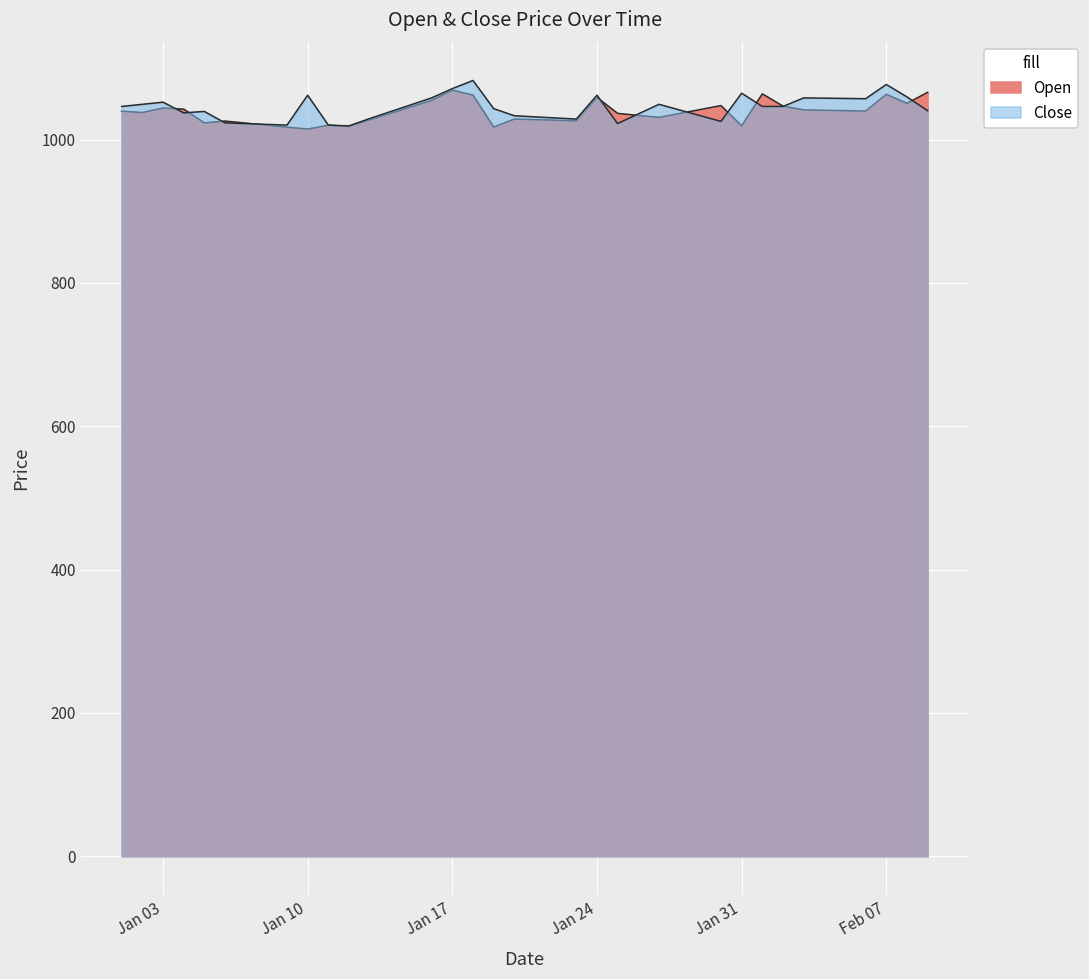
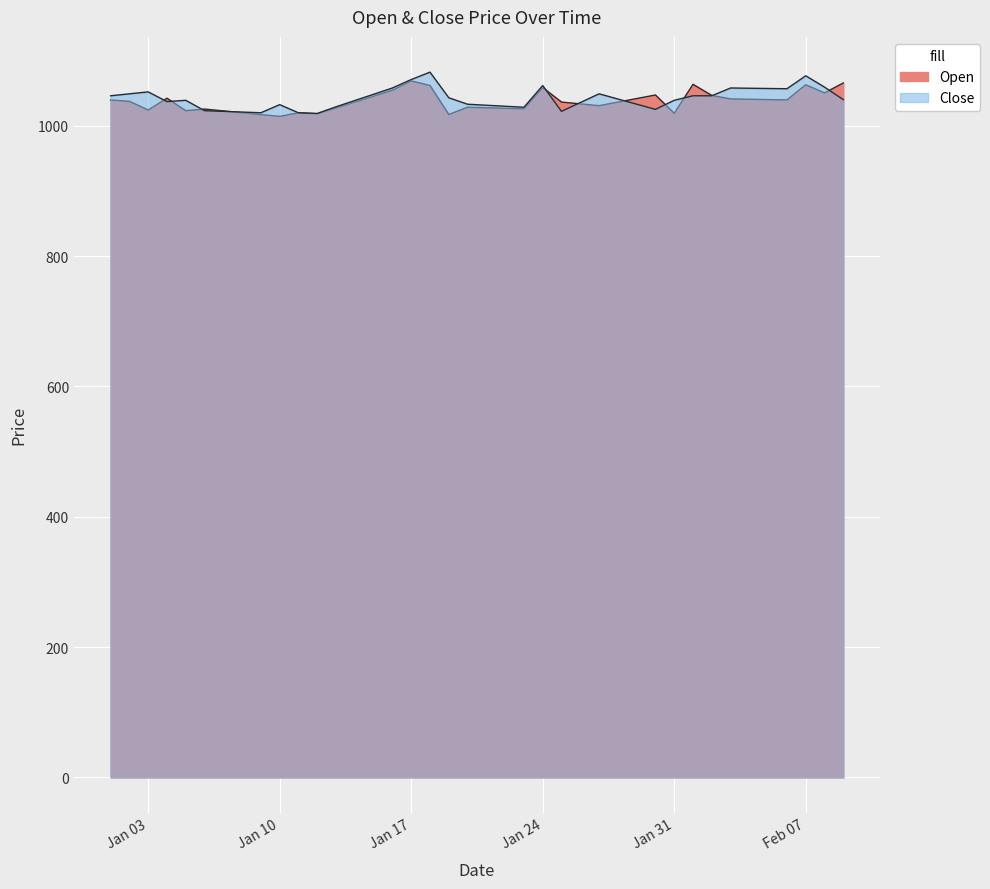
Open, Jan 03: 1040 -> 1020
Close, Jan 10: 1060 -> 1030
Close, Jan 31: 1060 -> 1040
